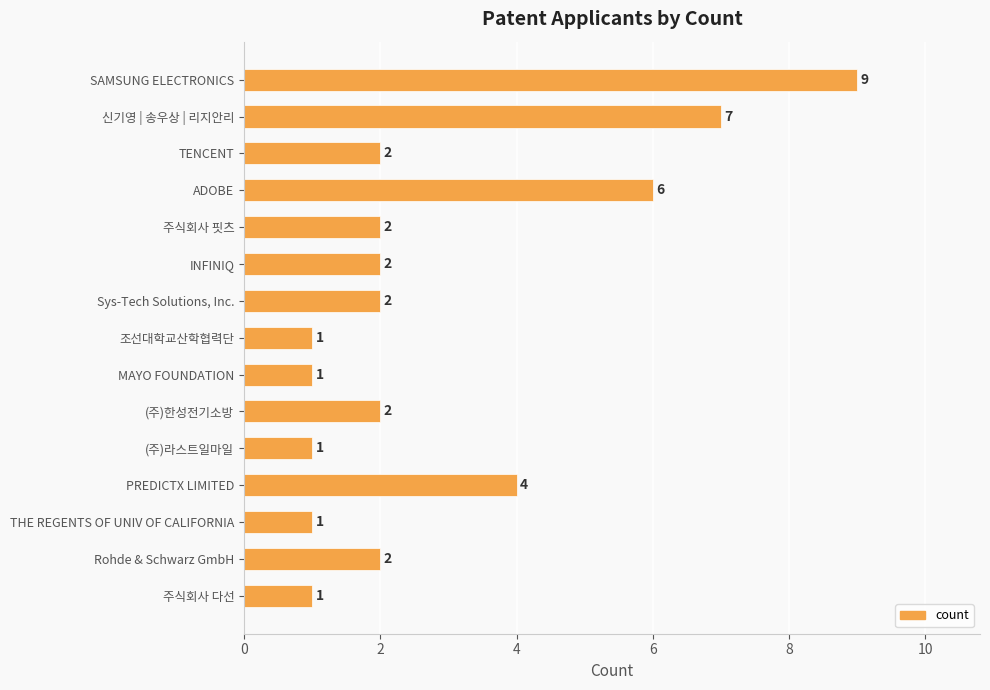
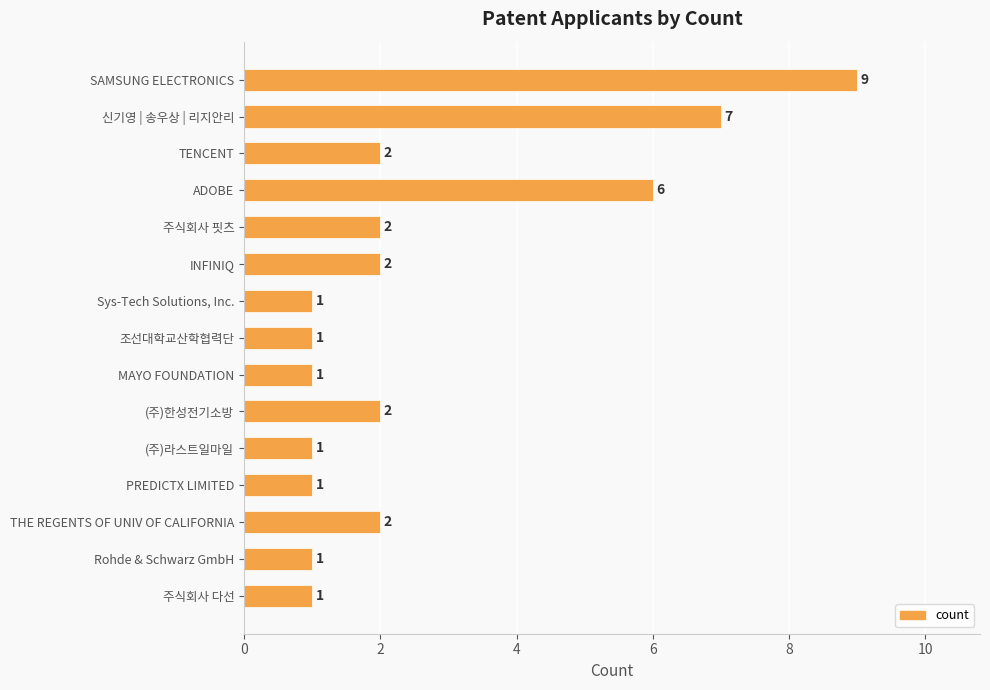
Sys-Tech Solutions, Inc.: 2 -> 1
PREDICTX LIMITED: 4 -> 1
THE REGENTS OF UNIV OF CALIFORNIA: 1 -> 2
Rohde & Schwarz GmbH: 2 -> 1
